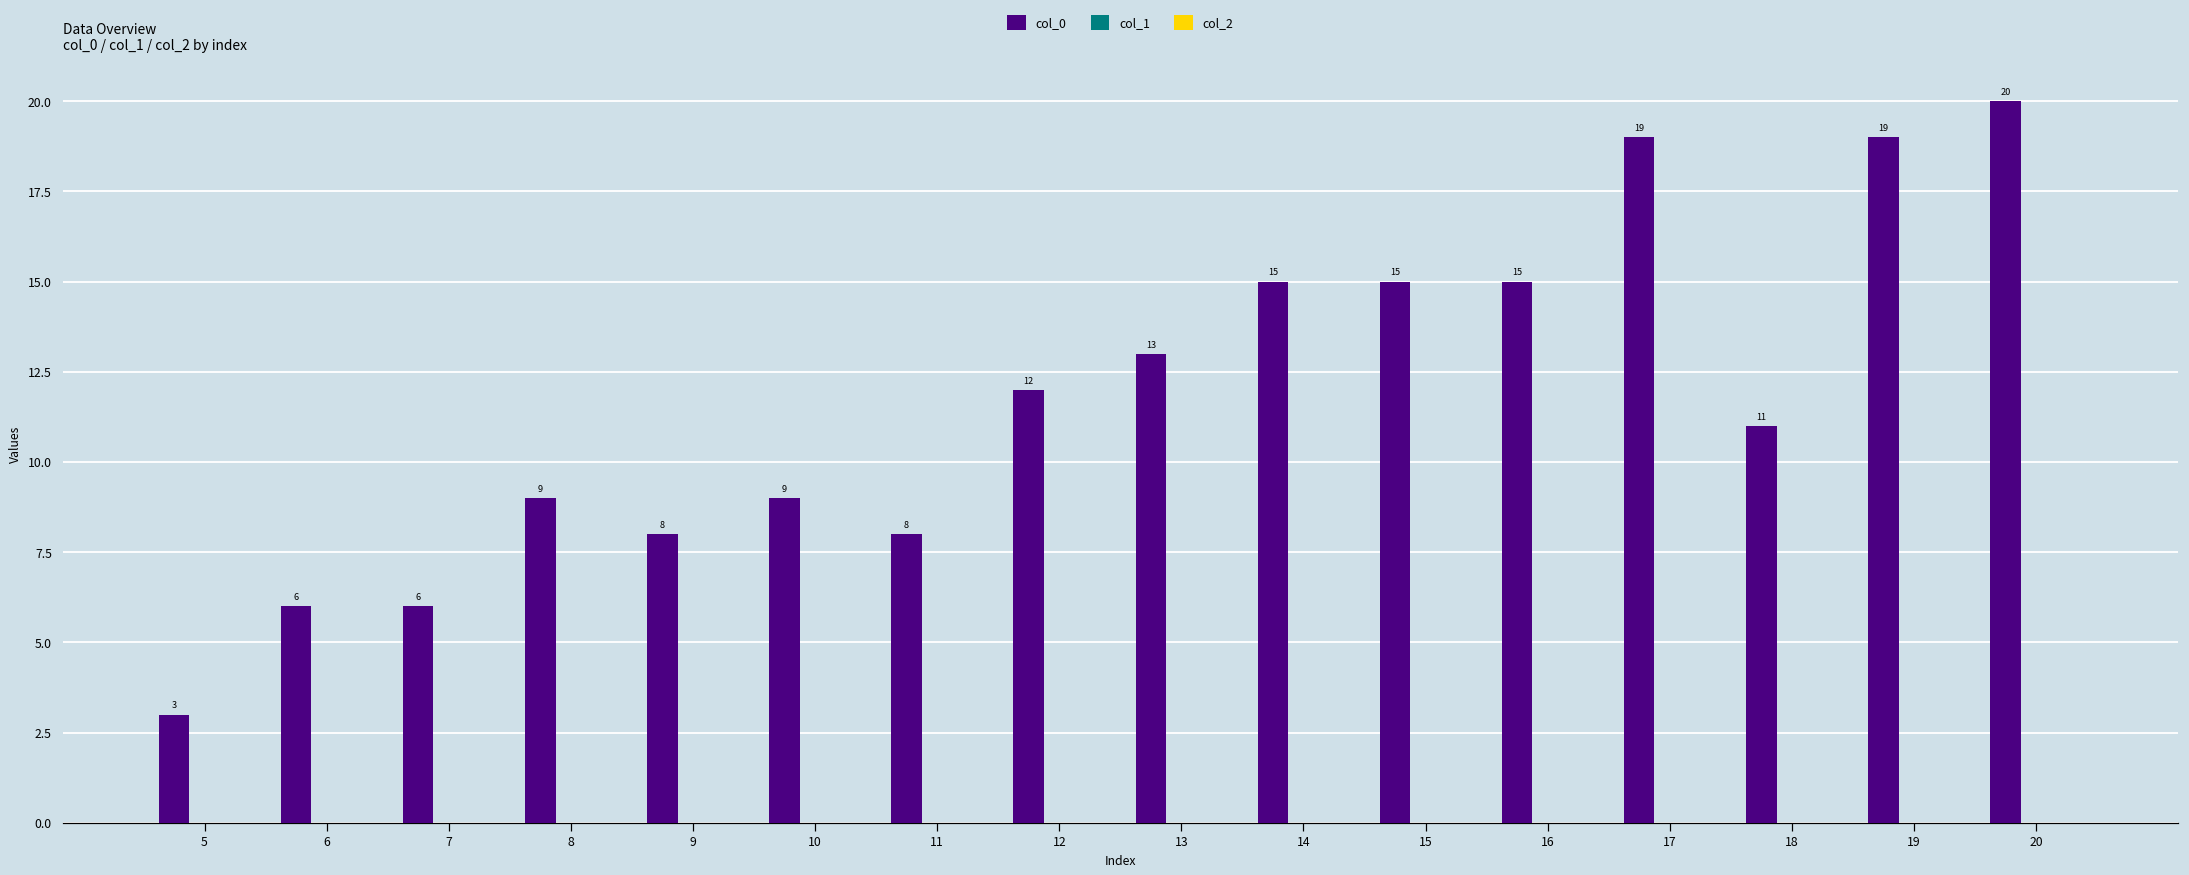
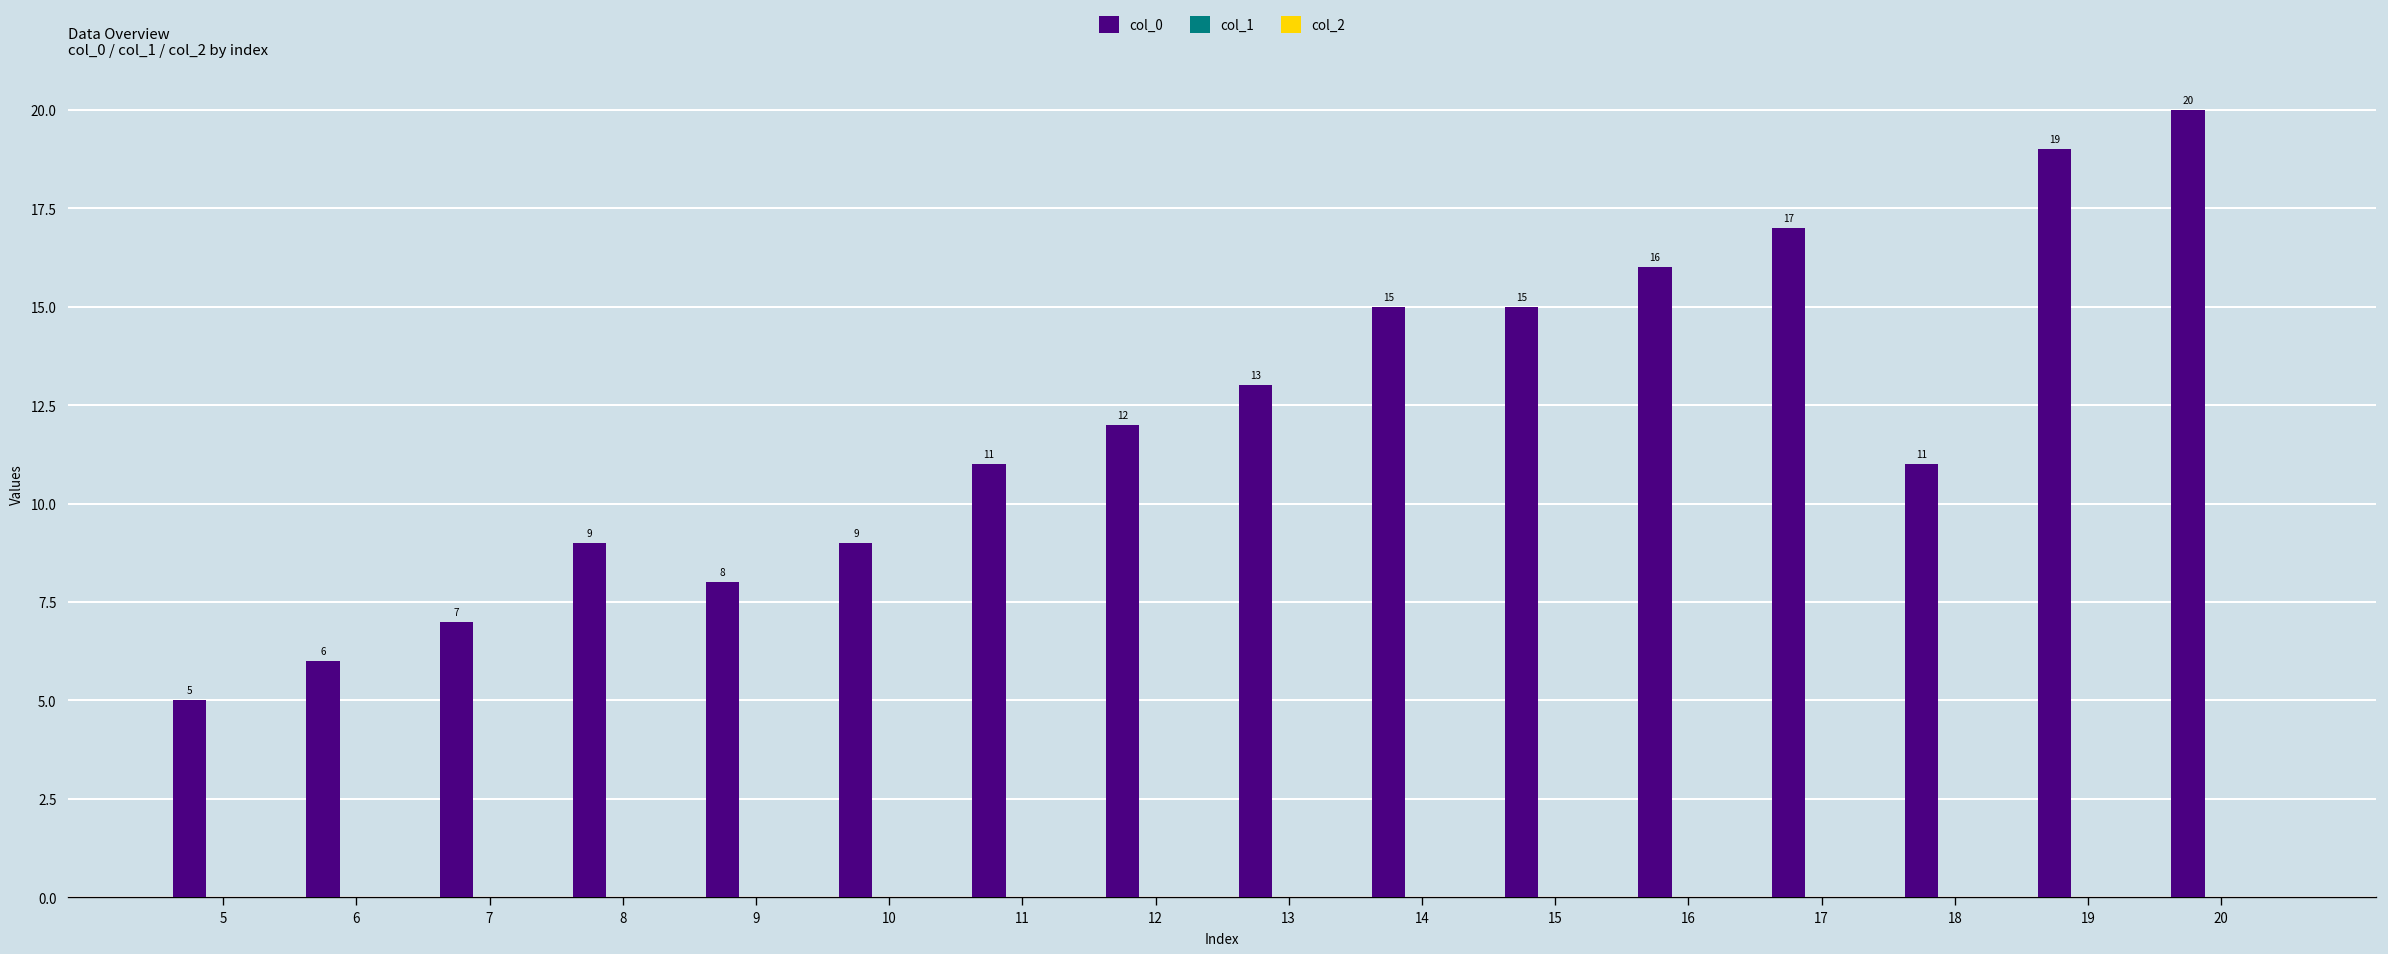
col_0, 5: 3 -> 5
col_0, 7: 6 -> 7
col_0, 11: 8 -> 11
col_0, 16: 15 -> 16
col_0, 17: 19 -> 17
